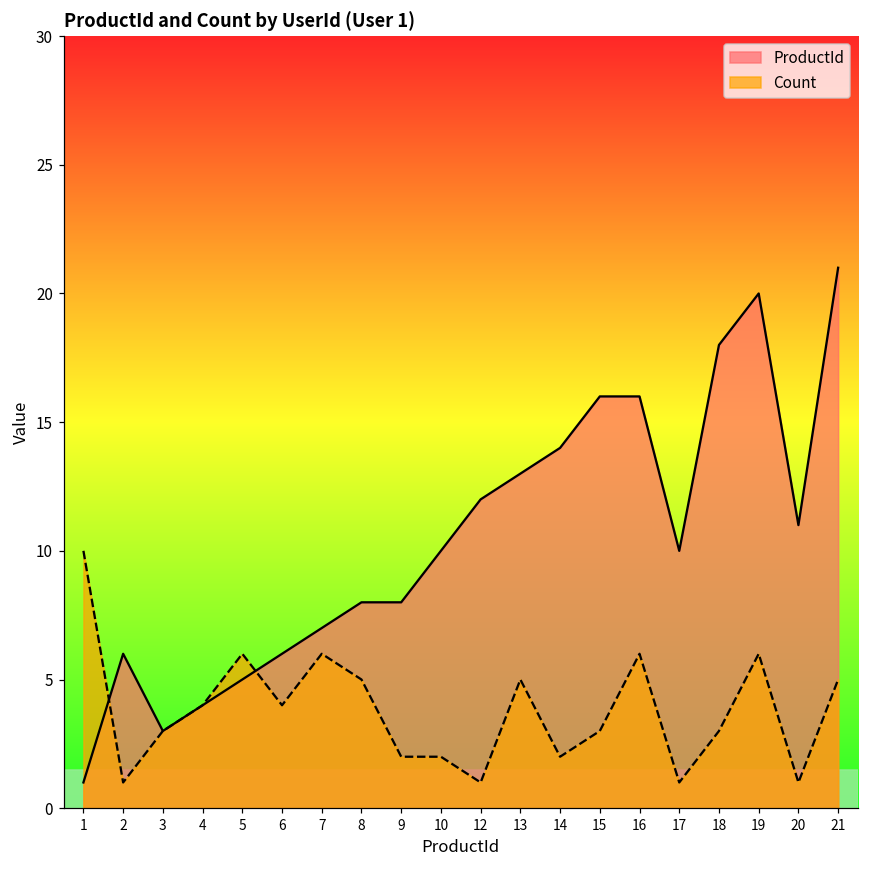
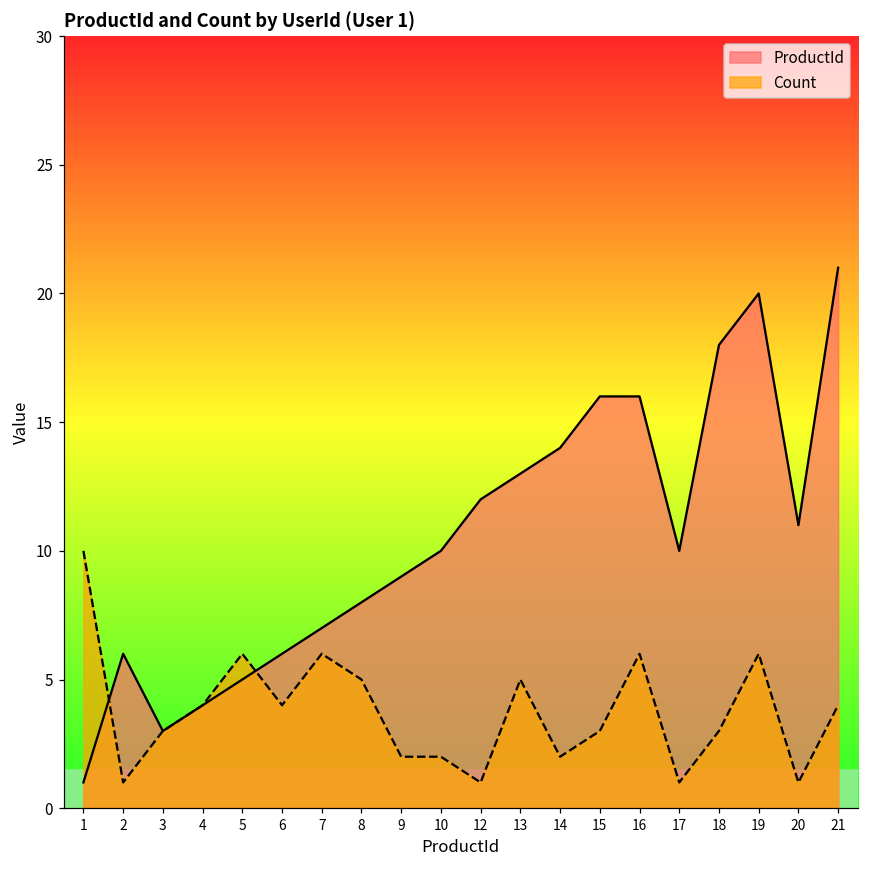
ProductId, 9: 8 -> 9
Count, 21: 5 -> 4
